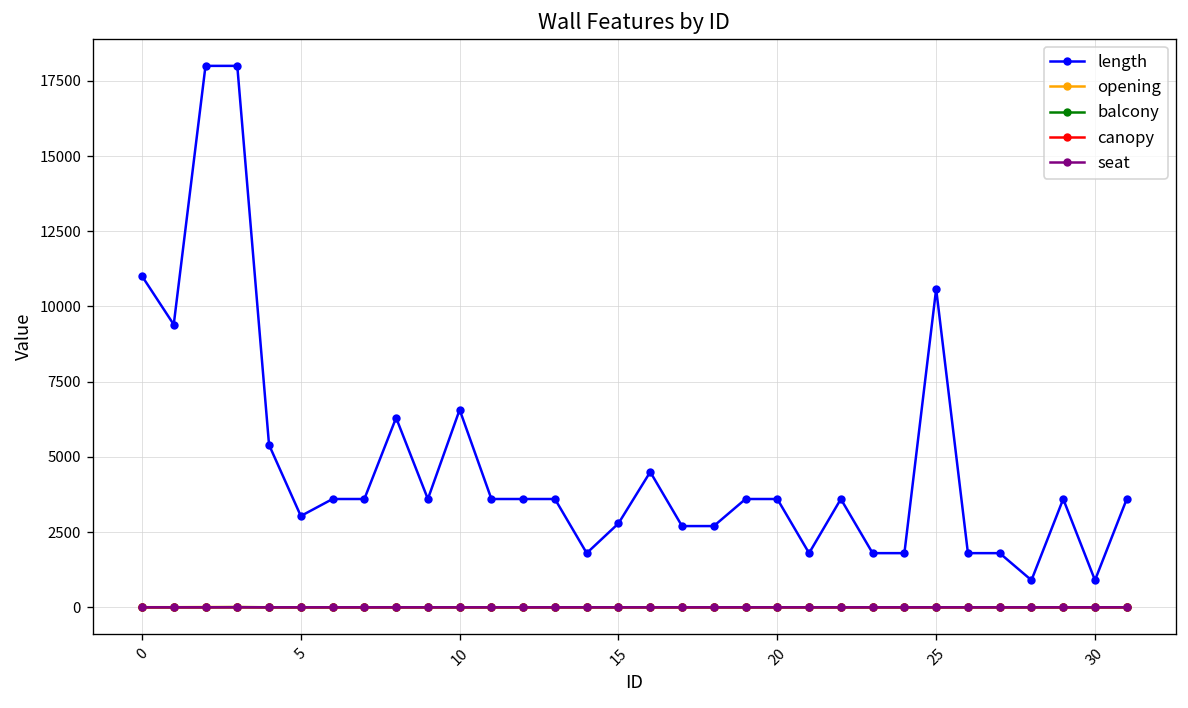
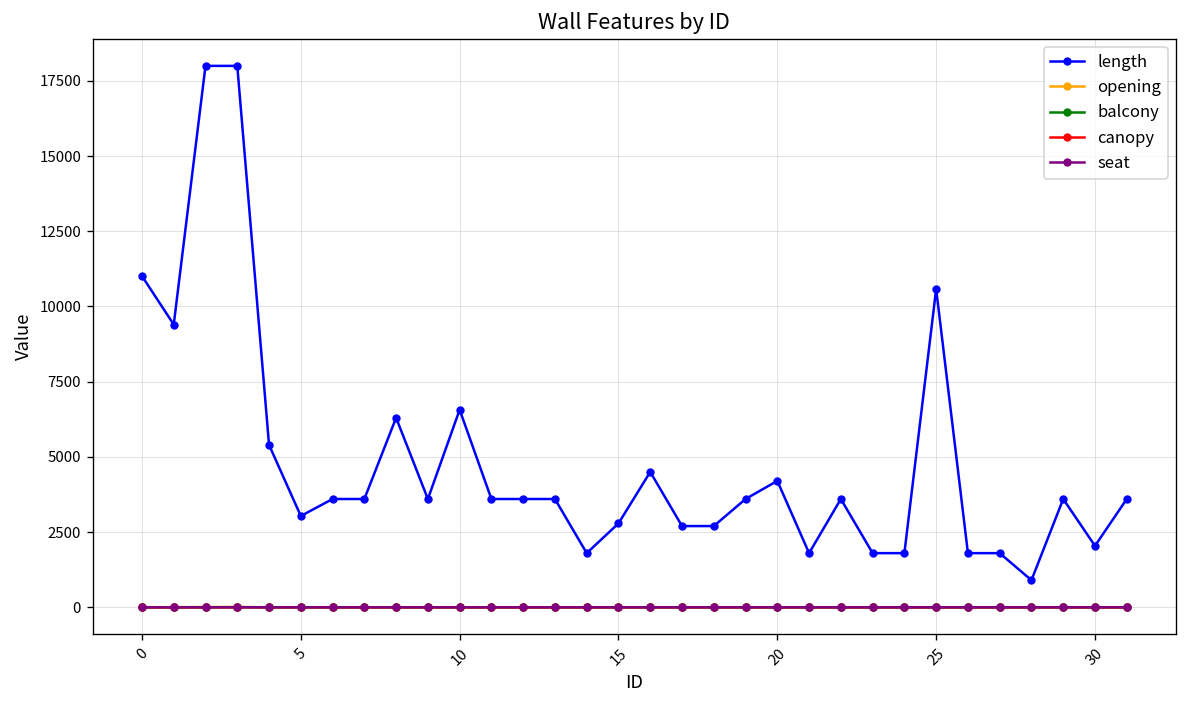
length, 20: 3600 -> 4200
length, 30: 900 -> 2000
